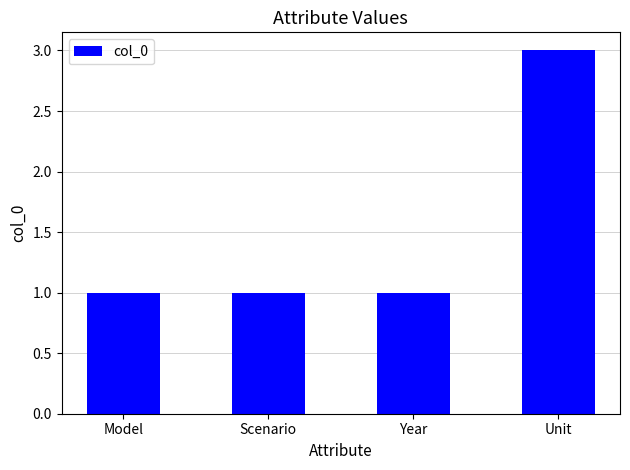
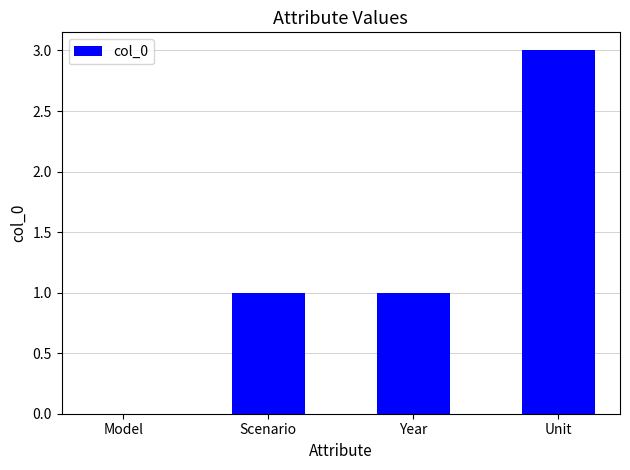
Model: 1 -> 0
